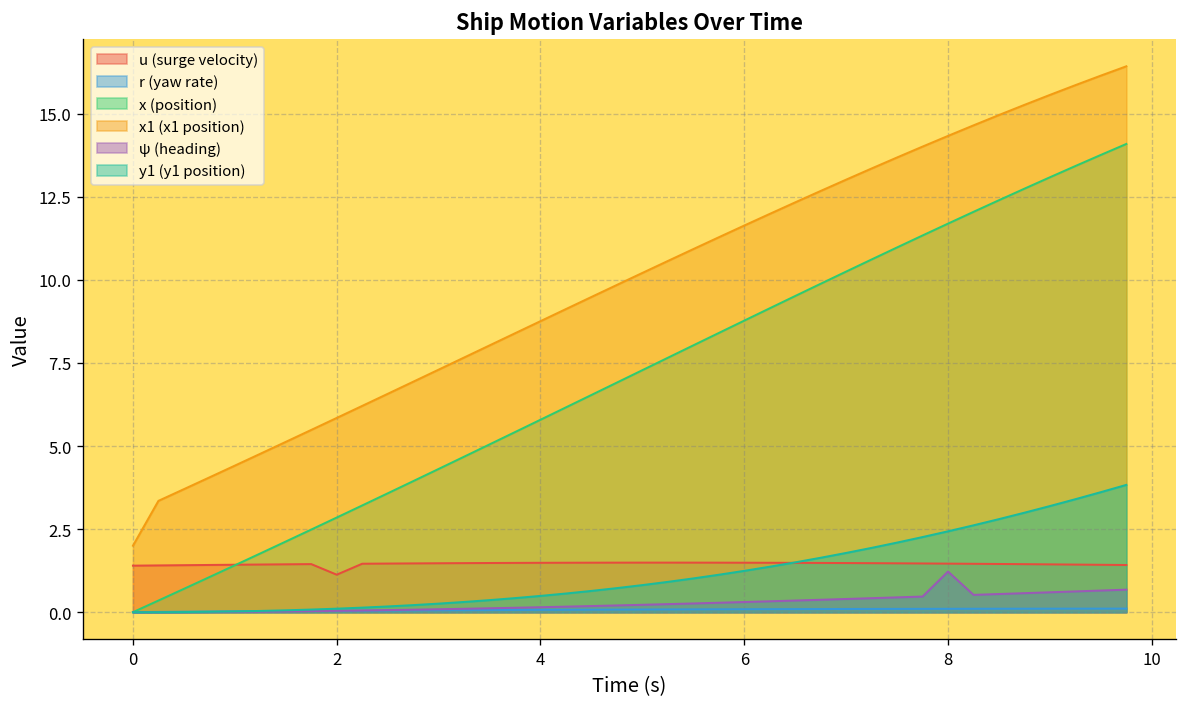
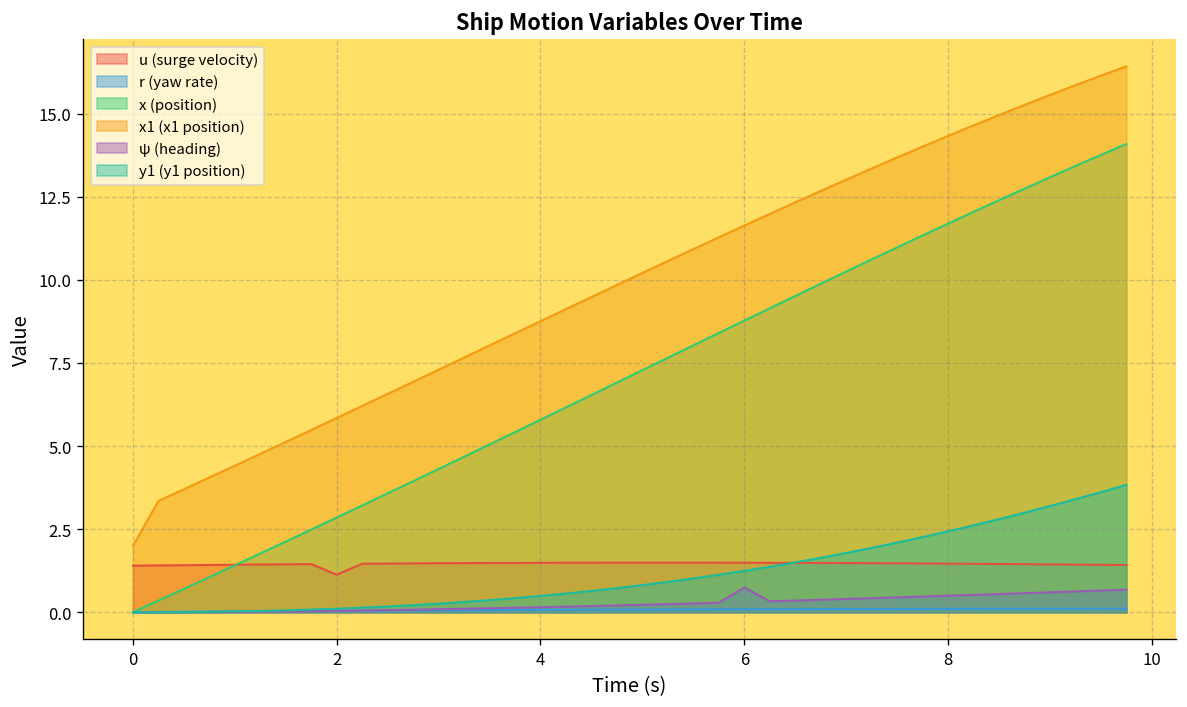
ψ (heading), 6: 0.3 -> 0.7
ψ (heading), 8: 1.2 -> 0.5
